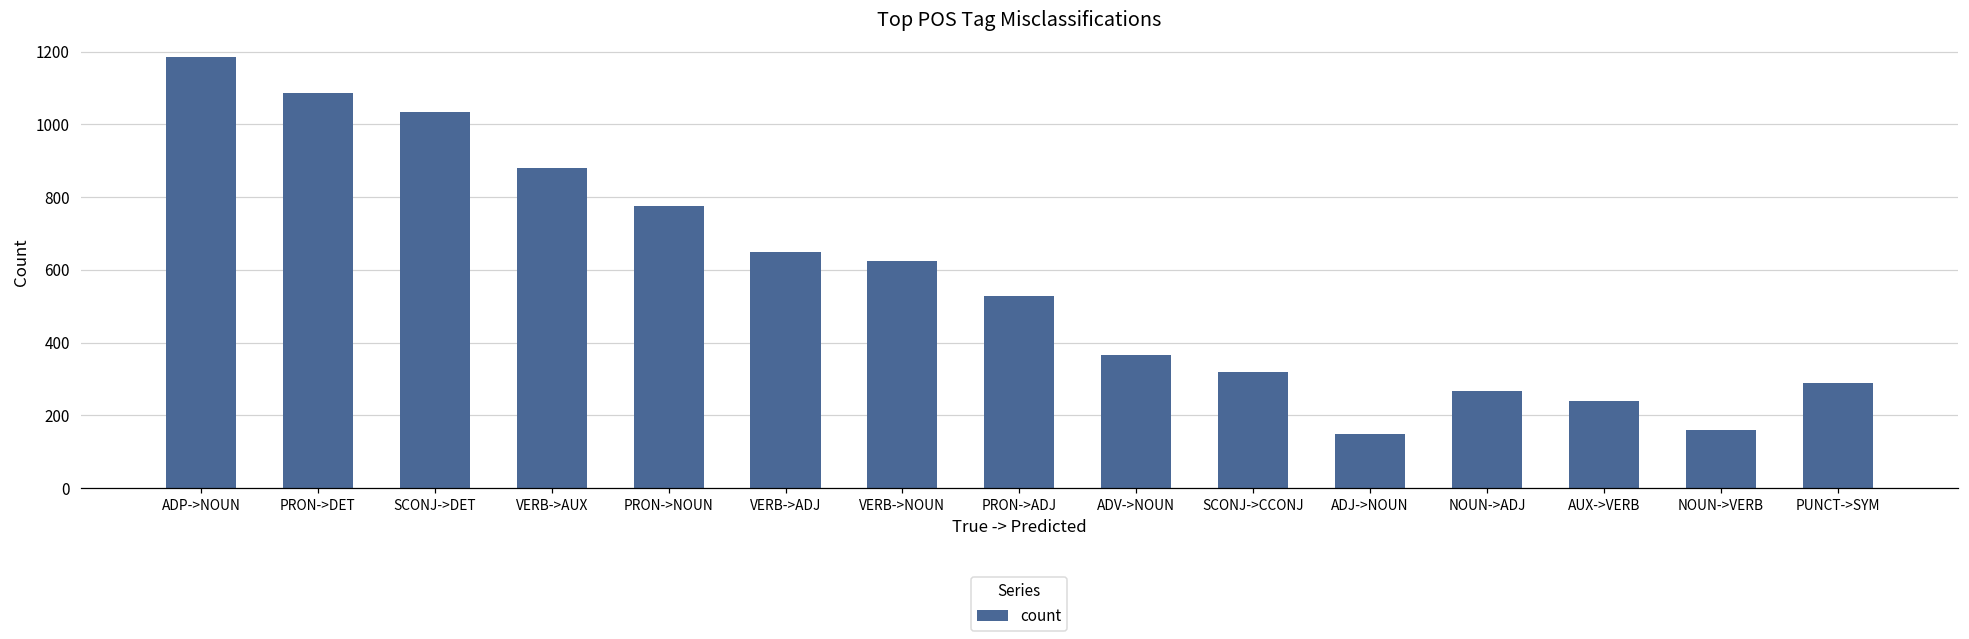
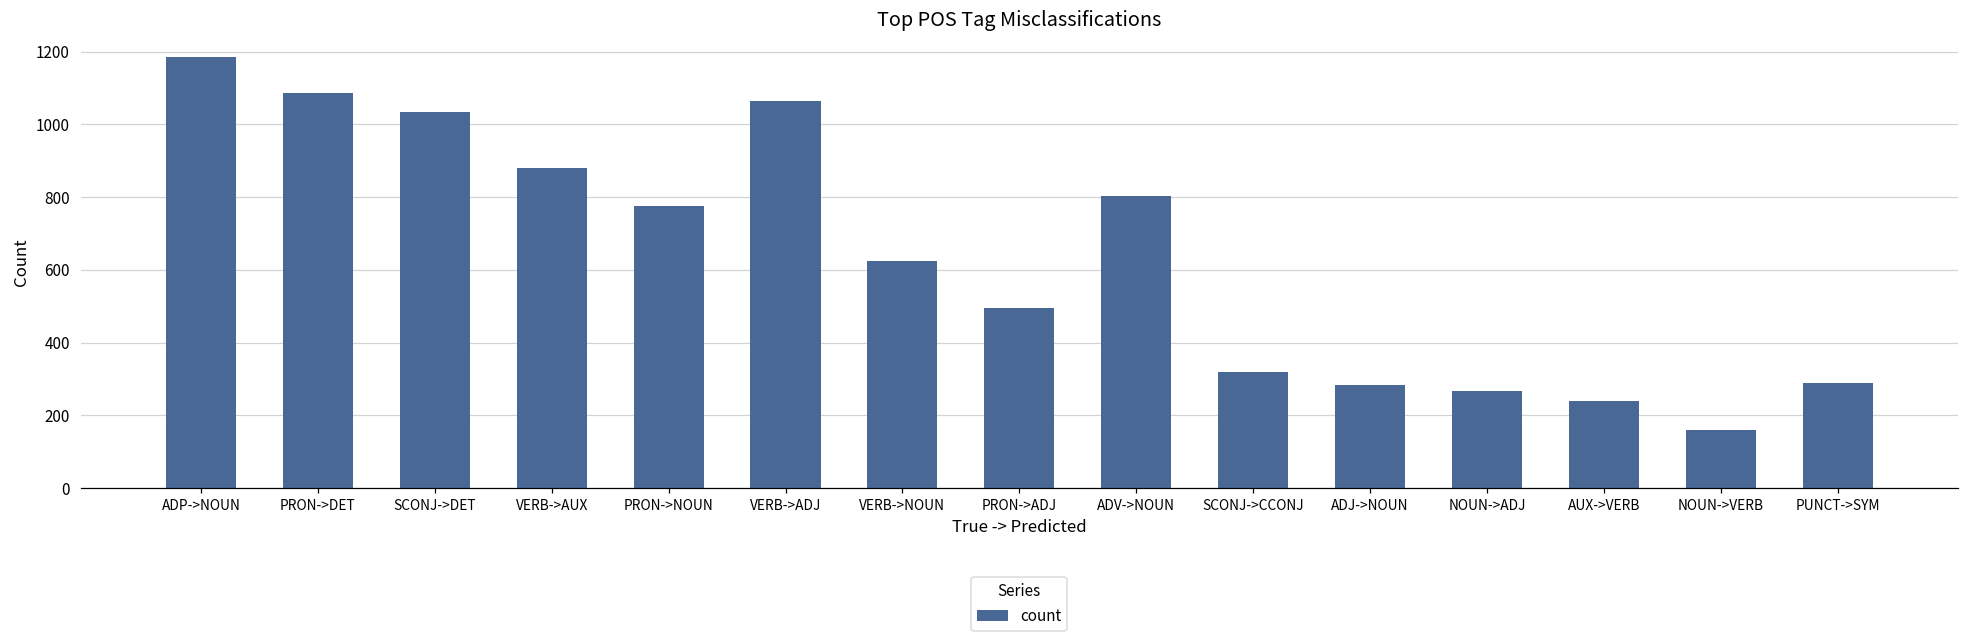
VERB->ADJ: 650 -> 1060
PRON->ADJ: 530 -> 500
ADV->NOUN: 370 -> 800
ADJ->NOUN: 150 -> 280
